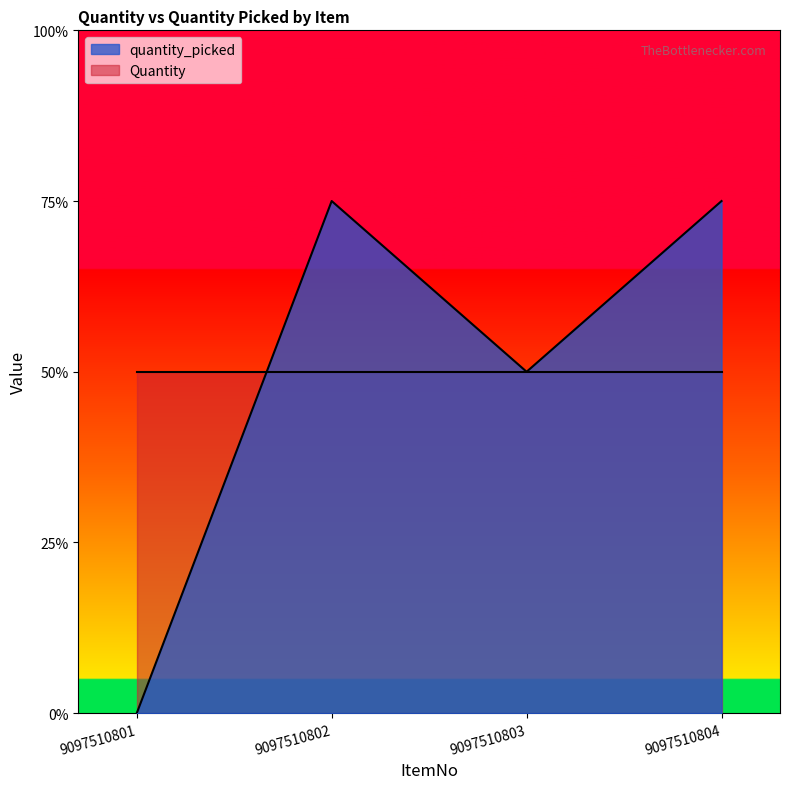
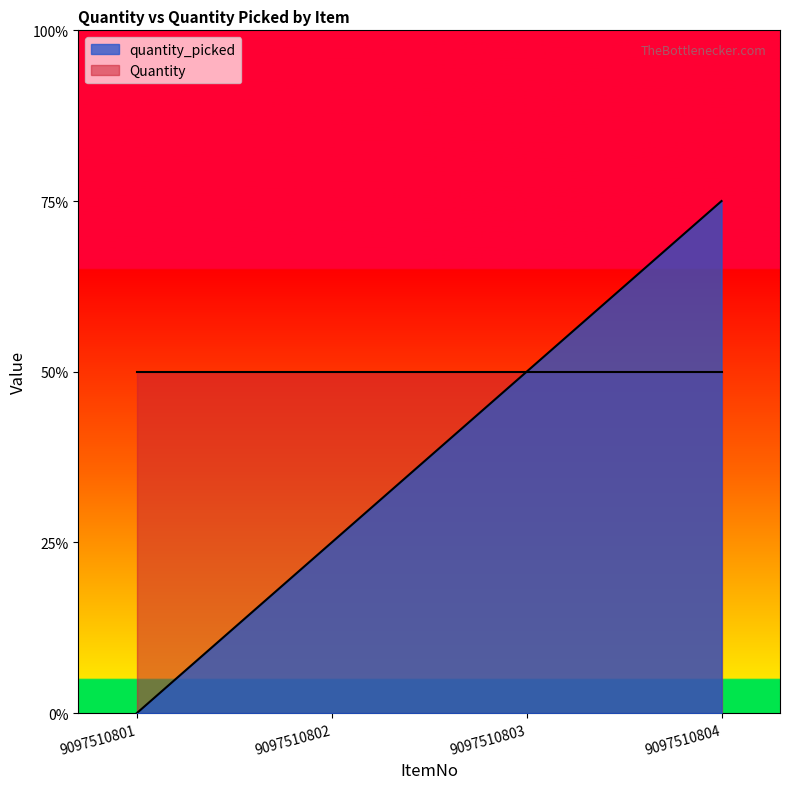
quantity_picked, 9097510802: 75% -> 25%
